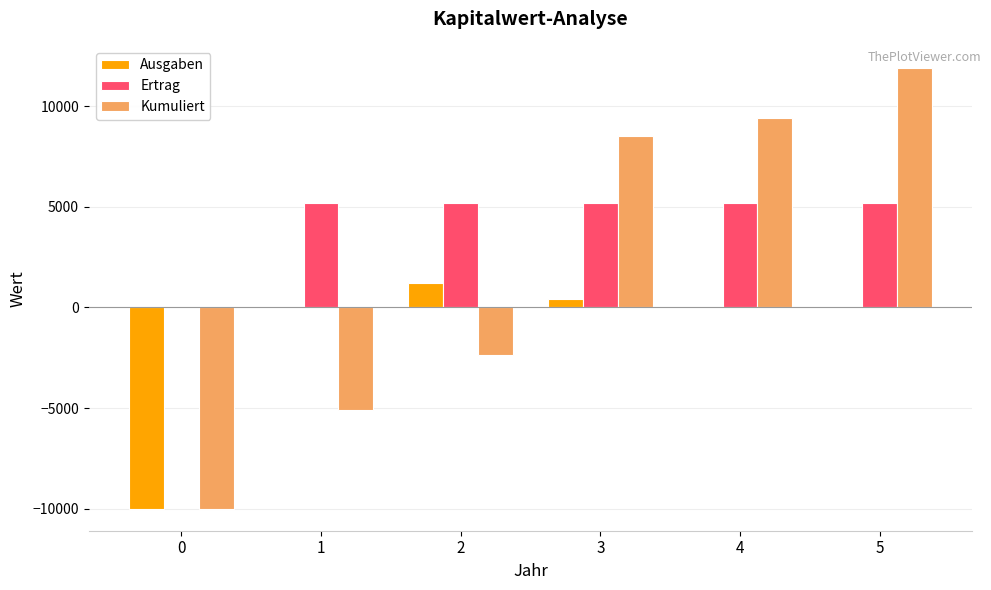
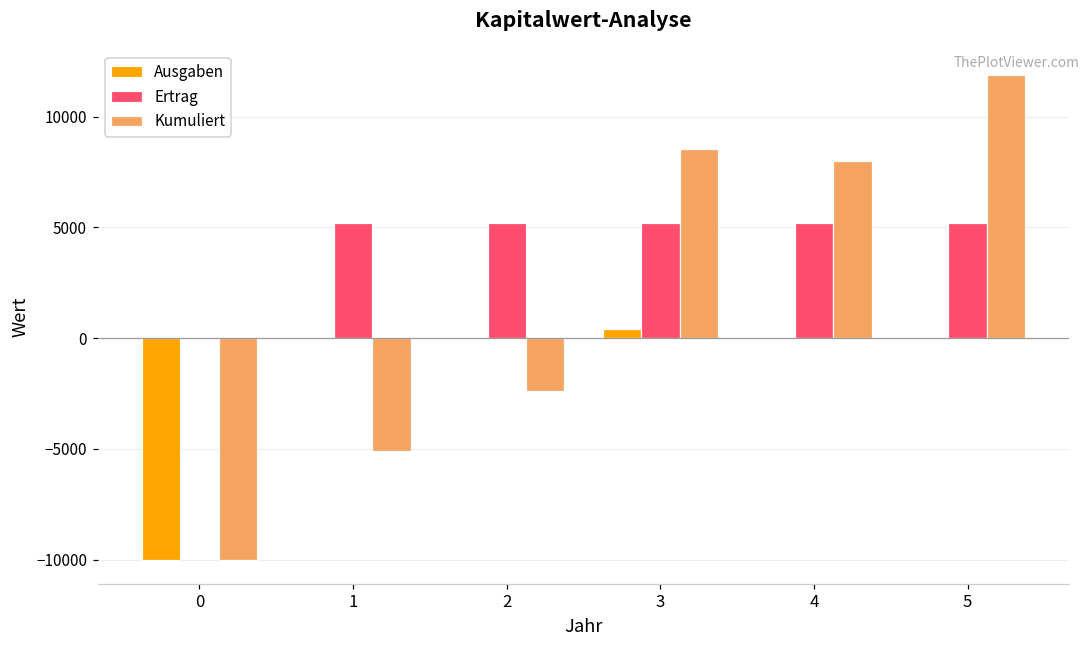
Ausgaben, 2: 1200 -> 0
Kumuliert, 4: 9400 -> 8000
